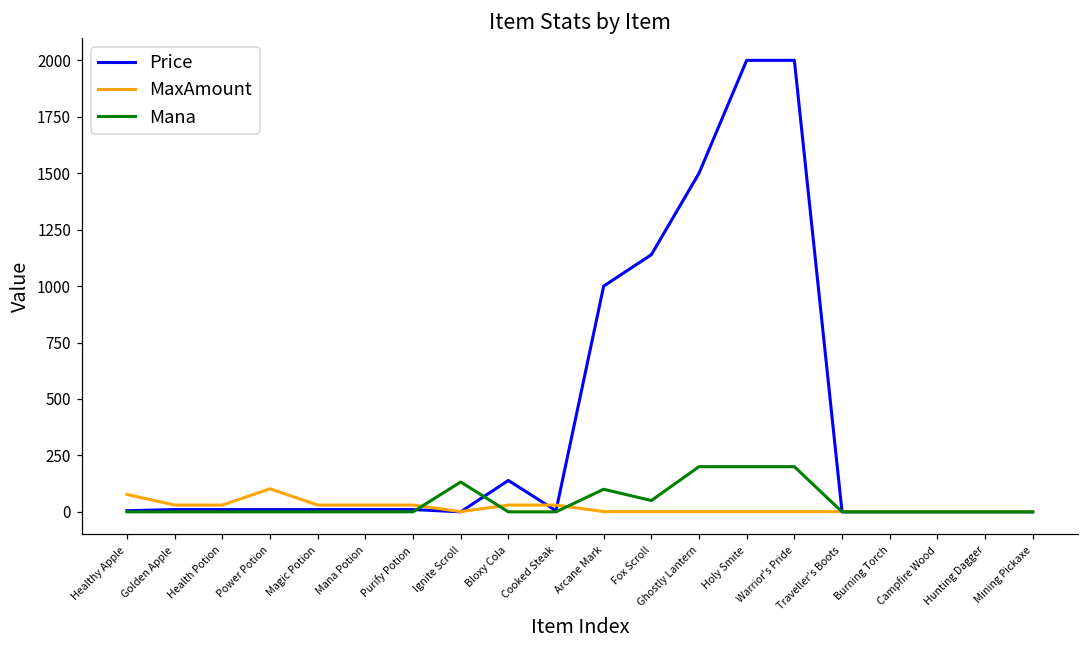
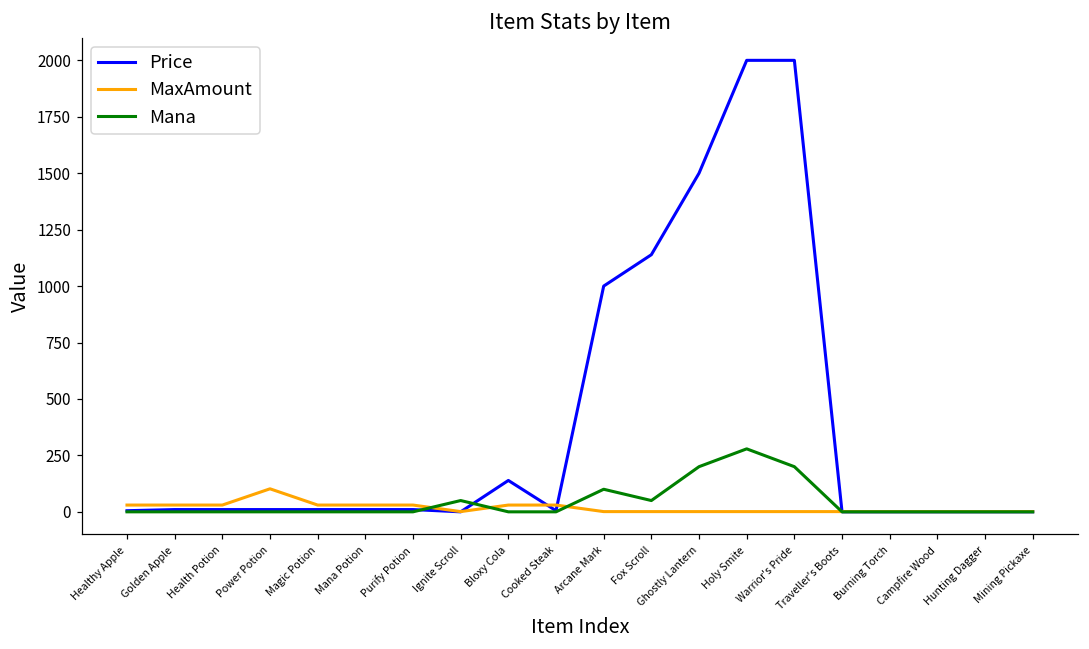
MaxAmount, Healthy Apple: 80 -> 30
Mana, Ignite Scroll: 130 -> 50
Mana, Holy Smite: 200 -> 280
